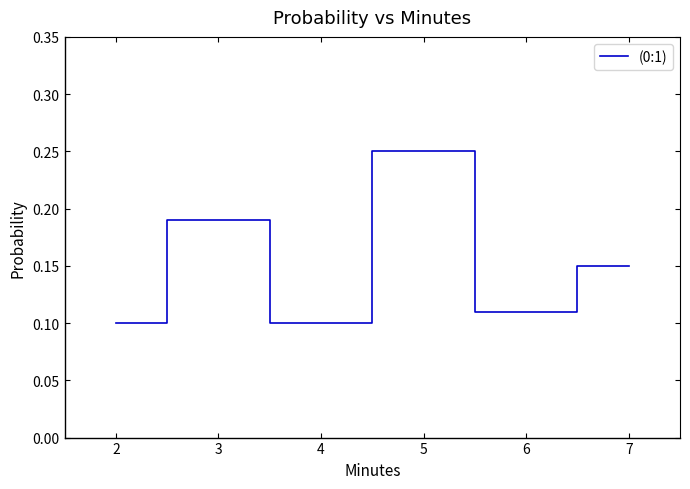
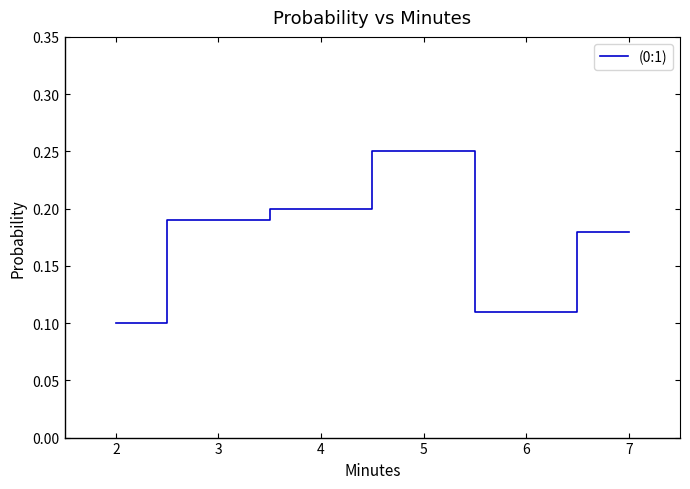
4: 0.1 -> 0.2
7: 0.15 -> 0.18
